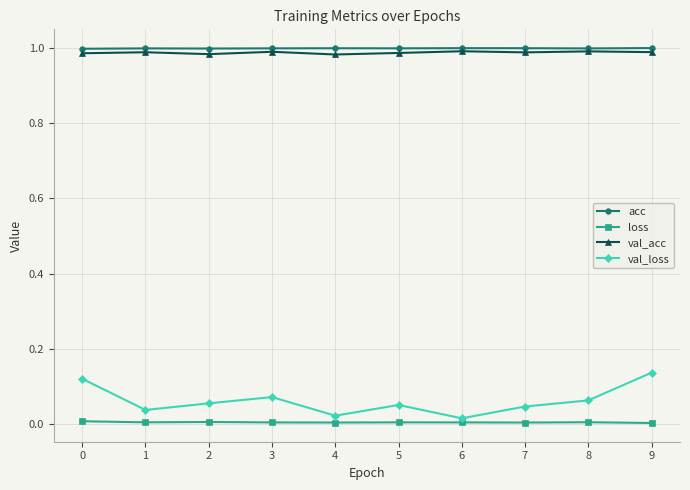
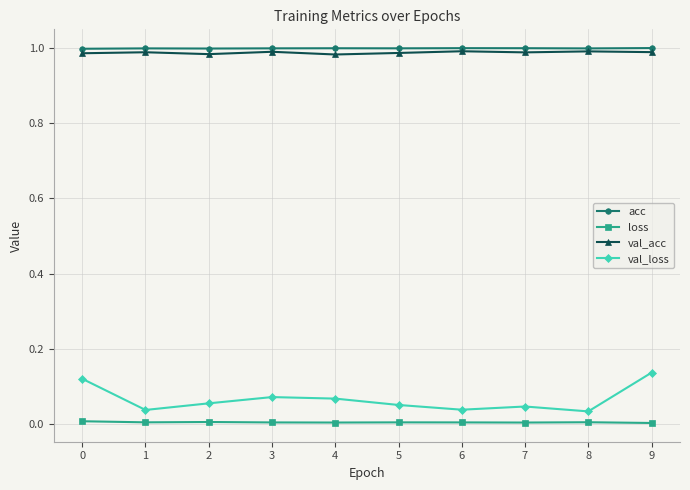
val_loss, 4: 0.02 -> 0.07
val_loss, 6: 0.02 -> 0.04
val_loss, 8: 0.06 -> 0.03
